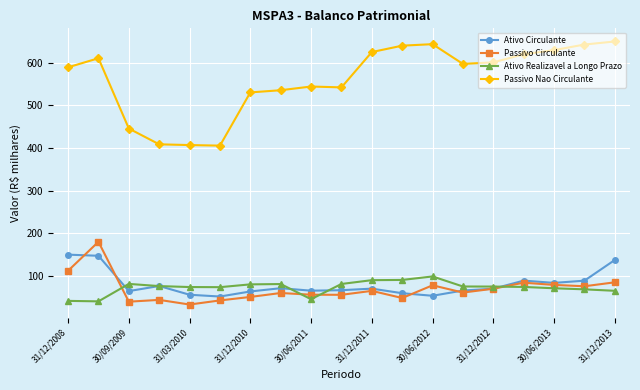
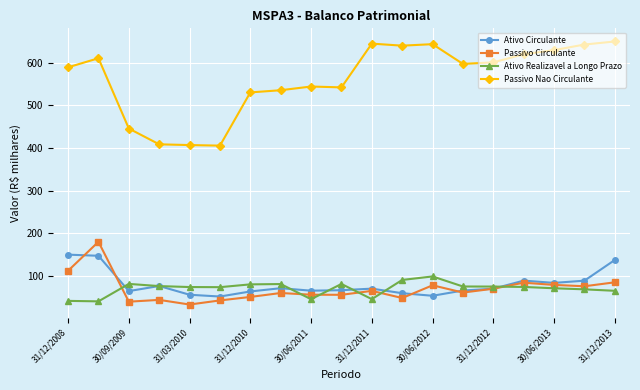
Ativo Realizavel a Longo Prazo, 31/12/2011: 90 -> 50
Passivo Nao Circulante, 31/12/2011: 620 -> 640
